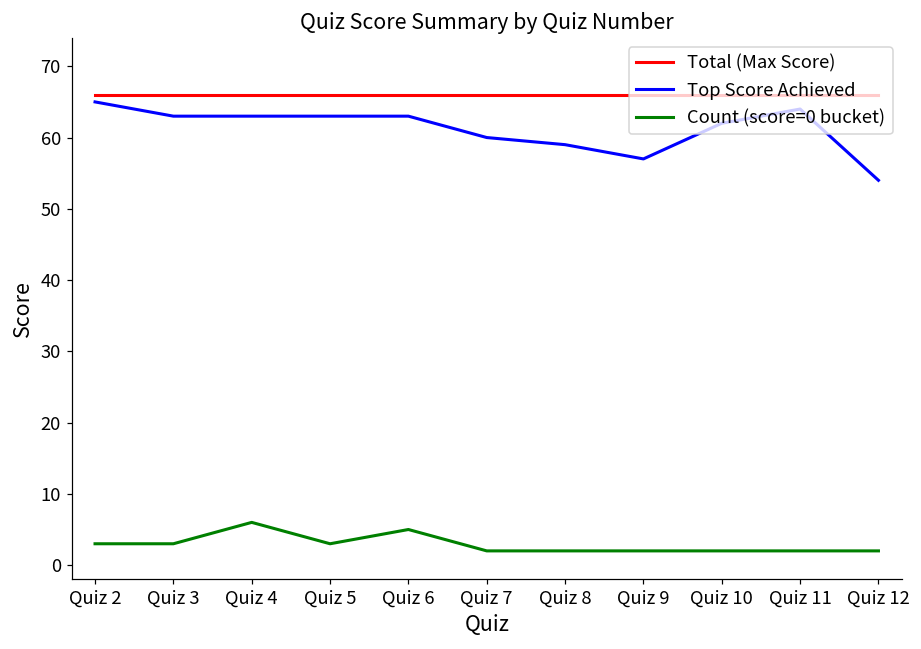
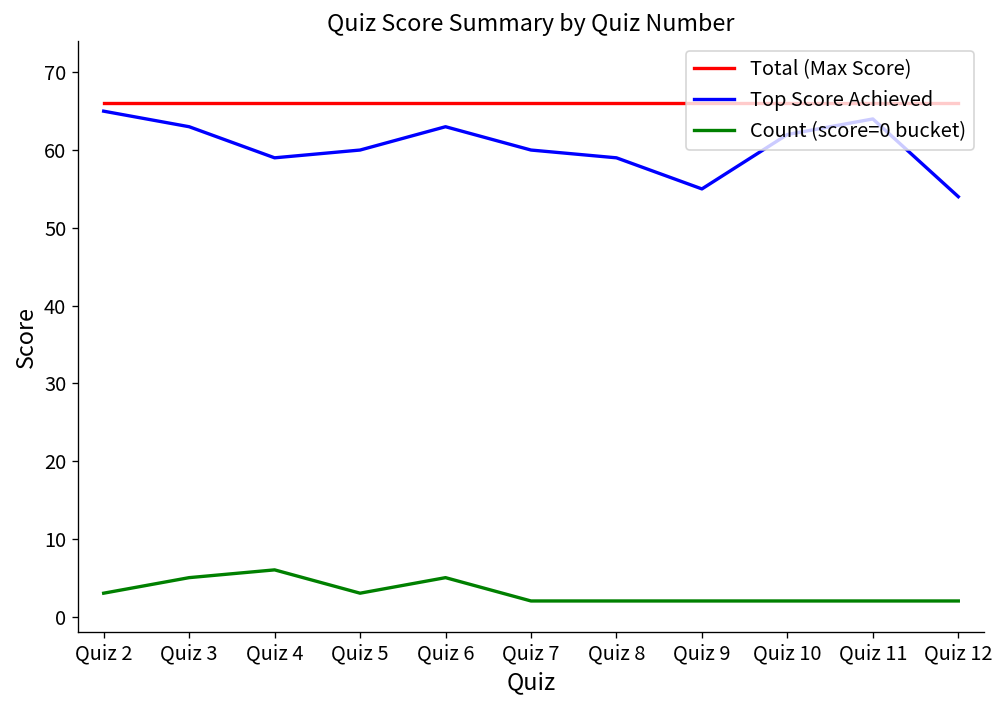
Count (score=0 bucket), Quiz 3: 3 -> 5
Top Score Achieved, Quiz 4: 63 -> 59
Top Score Achieved, Quiz 5: 63 -> 60
Top Score Achieved, Quiz 9: 57 -> 55
